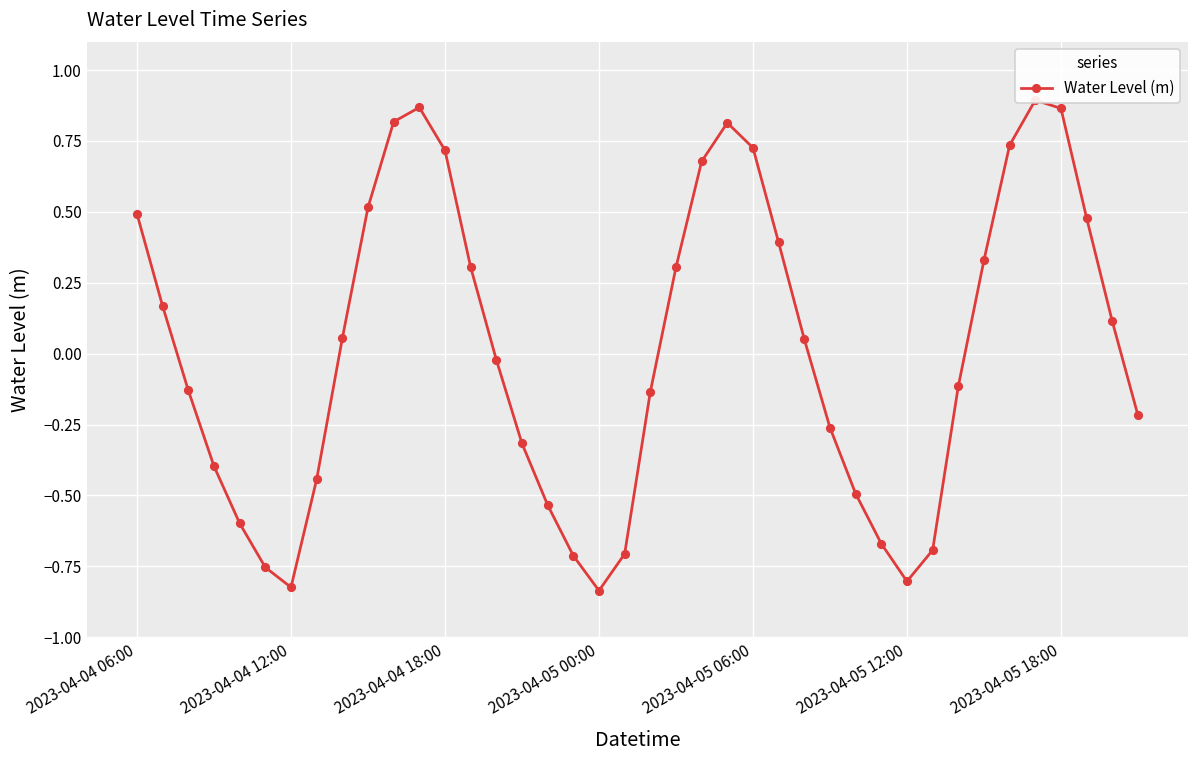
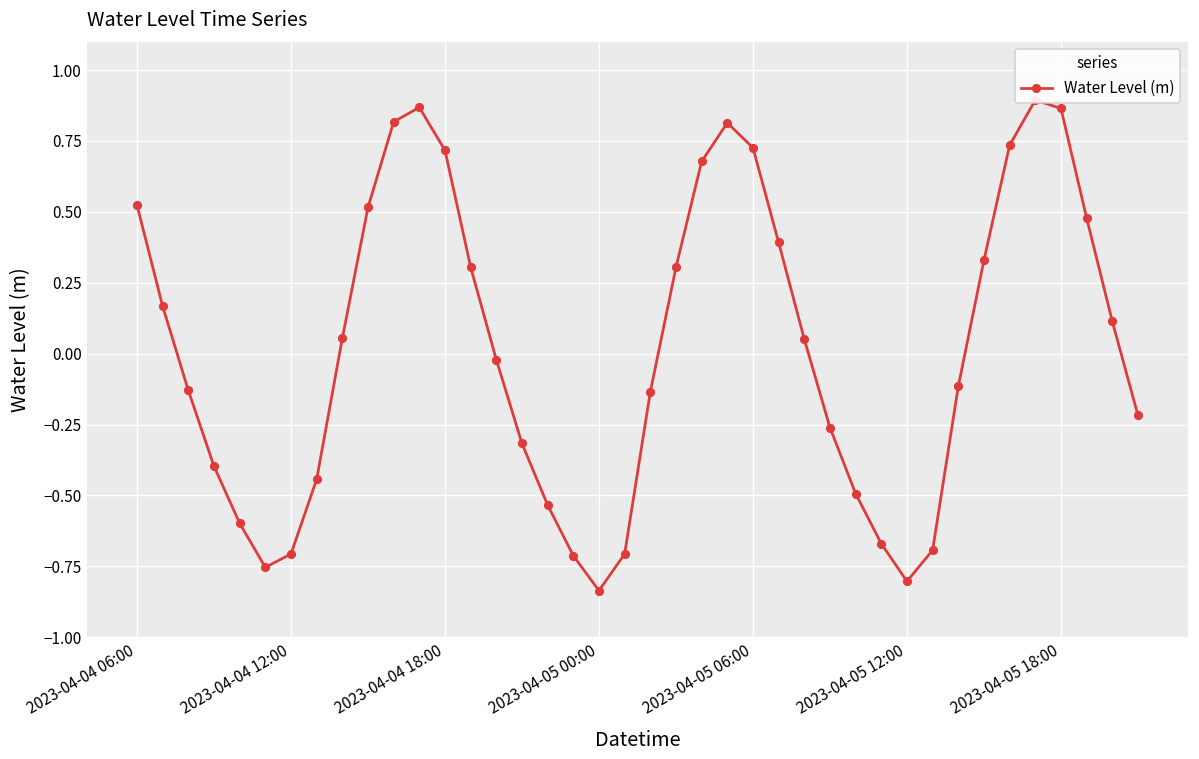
2023-04-04 06:00: 0.49 -> 0.52
2023-04-04 12:00: -0.82 -> -0.71
